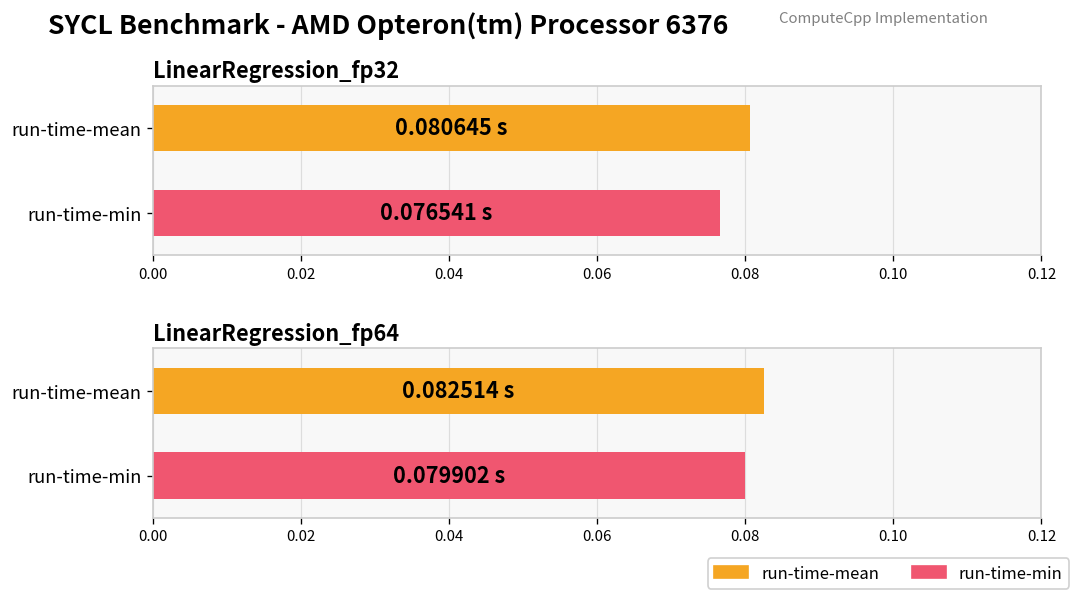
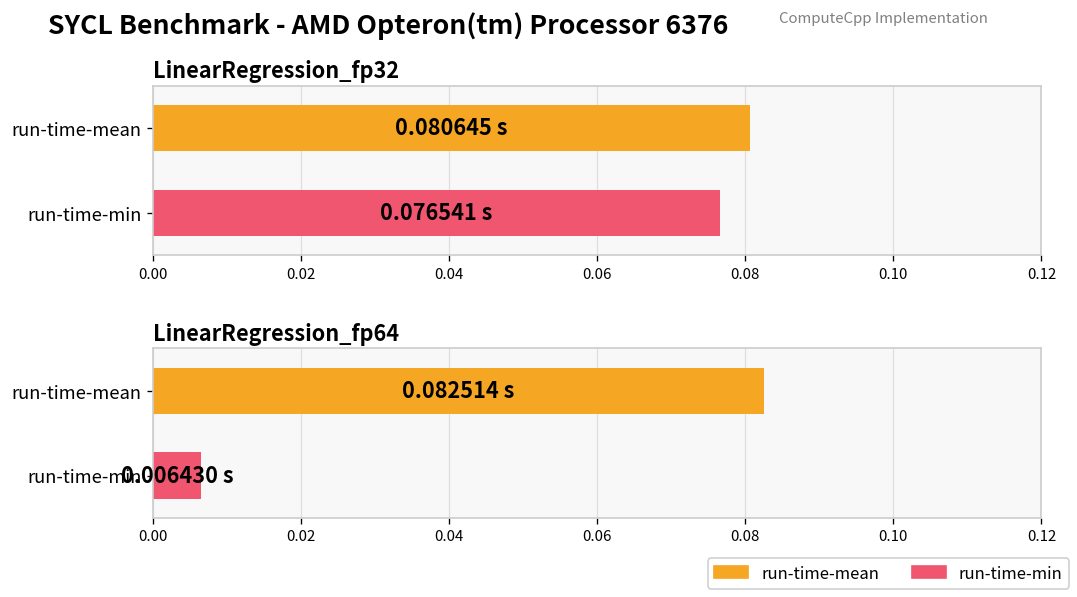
LinearRegression_fp64, run-time-min: 0.079902 -> 0.006430
